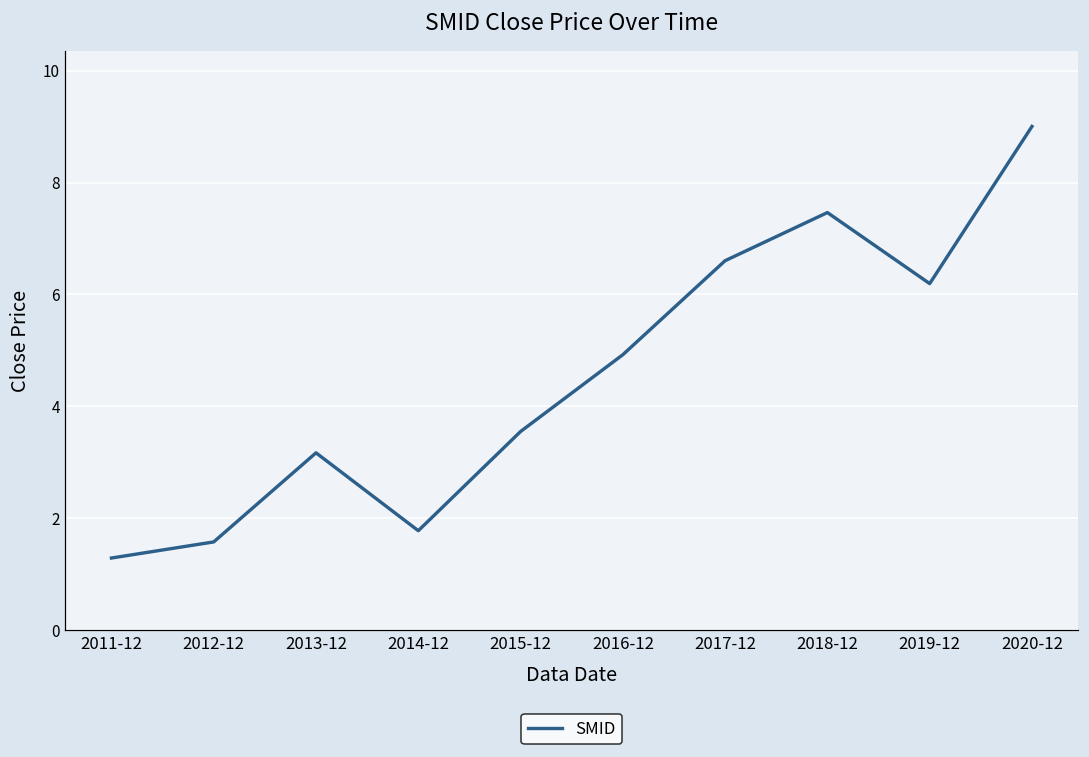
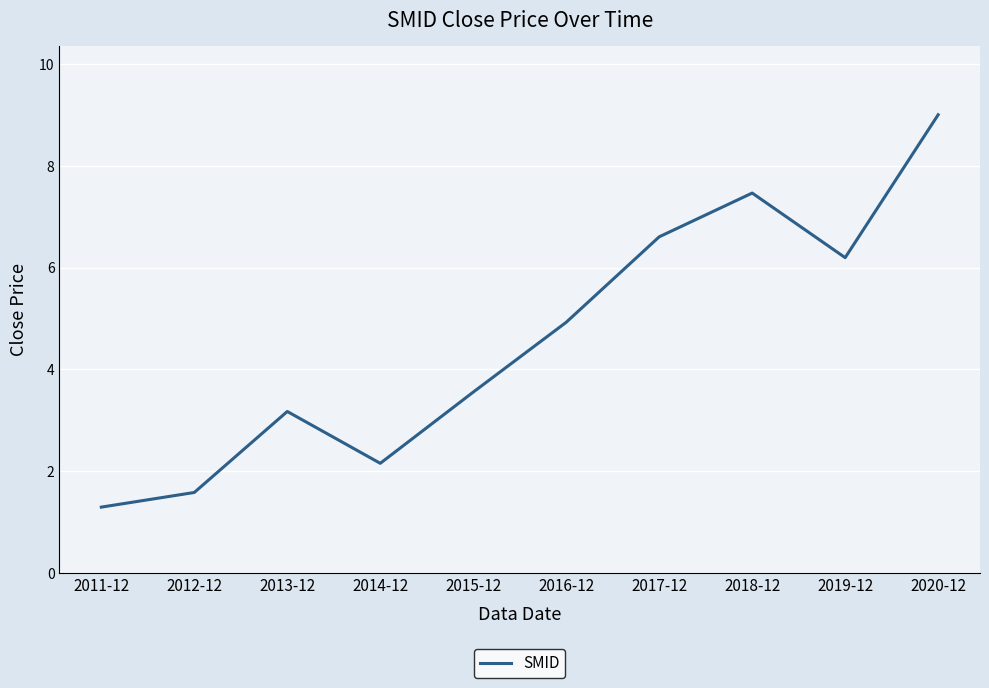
2014-12: 1.8 -> 2.2
